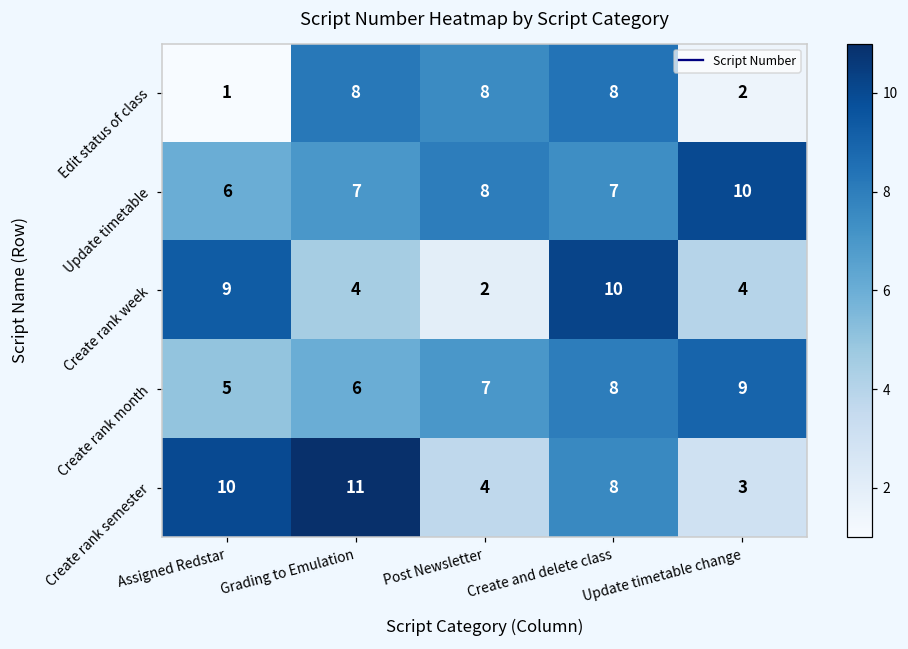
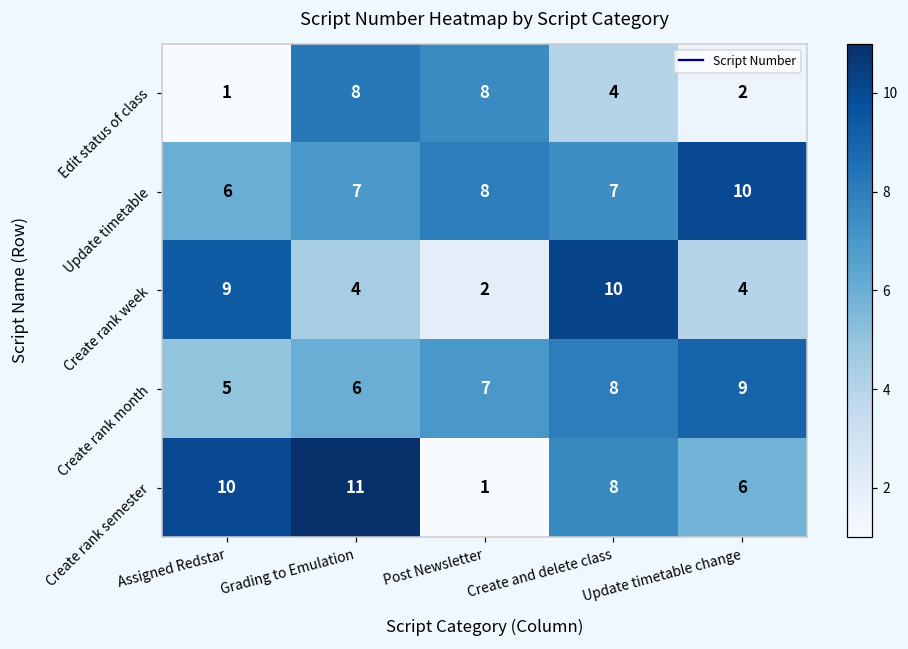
Edit status of class, Create and delete class: 8 -> 4
Create rank semester, Post Newsletter: 4 -> 1
Create rank semester, Update timetable change: 3 -> 6
